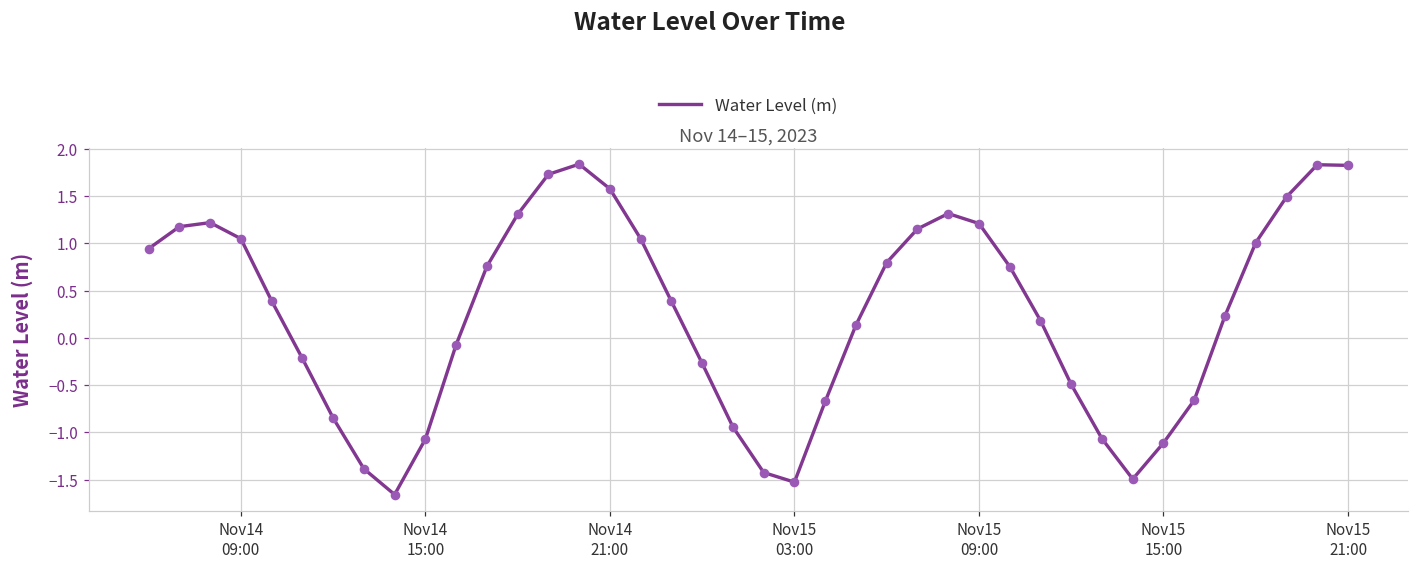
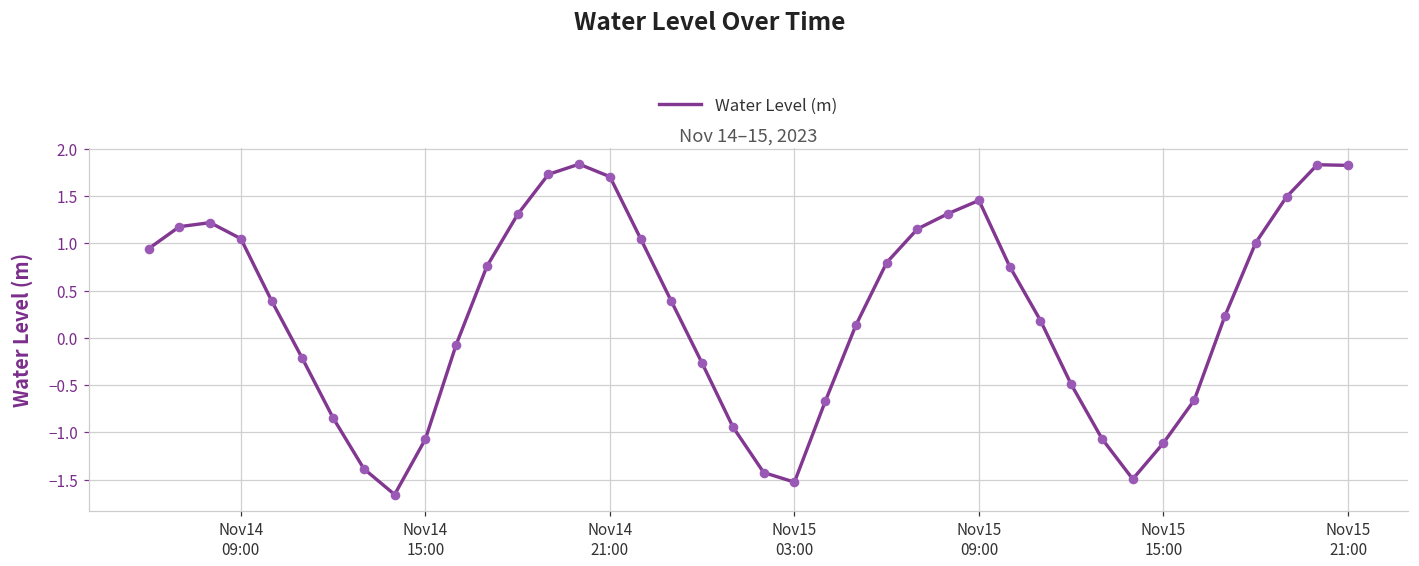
Nov14 21:00: 1.6 -> 1.7
Nov15 09:00: 1.2 -> 1.5
